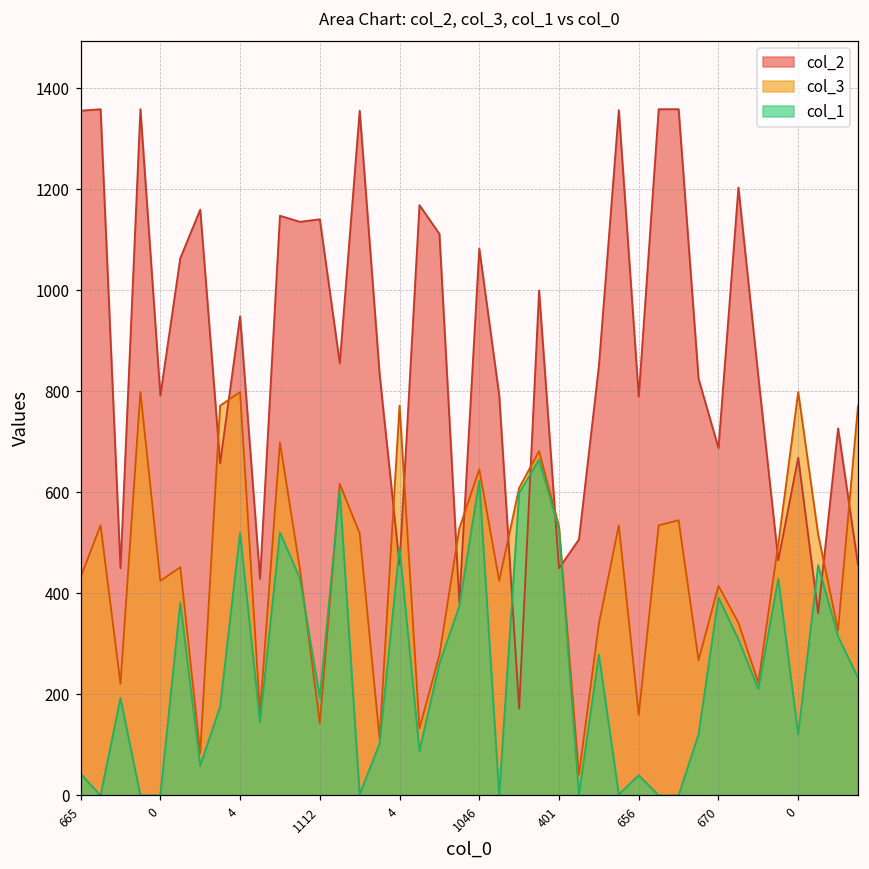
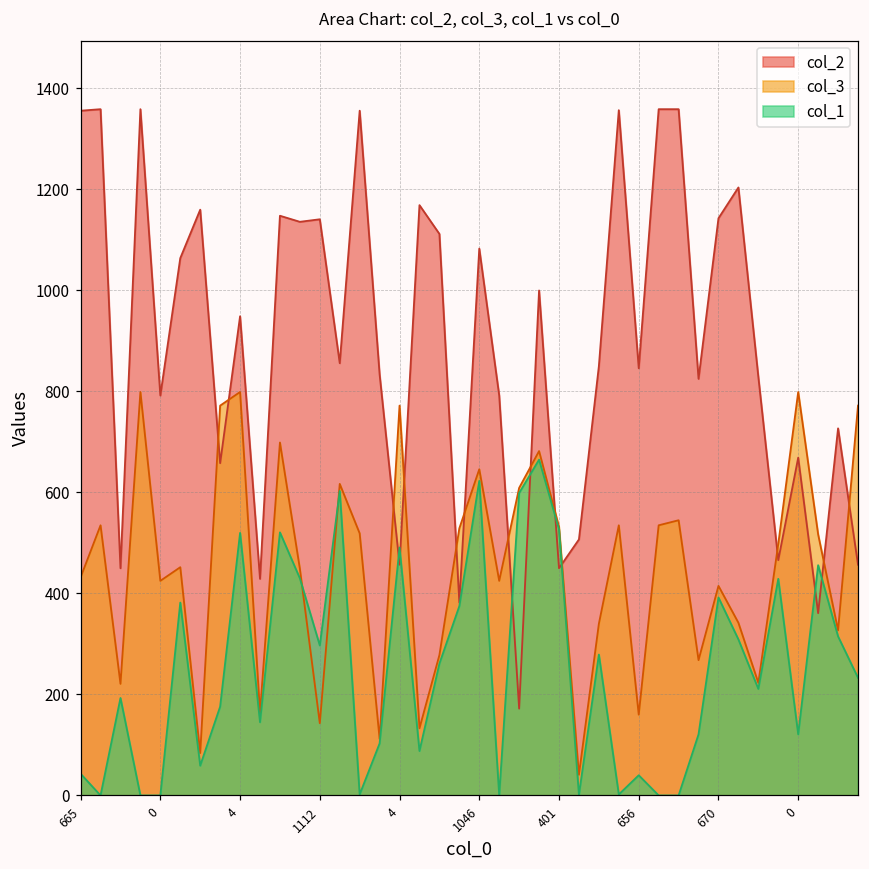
col_1, 1112: 190 -> 300
col_2, 656: 790 -> 850
col_2, 670: 690 -> 1140
